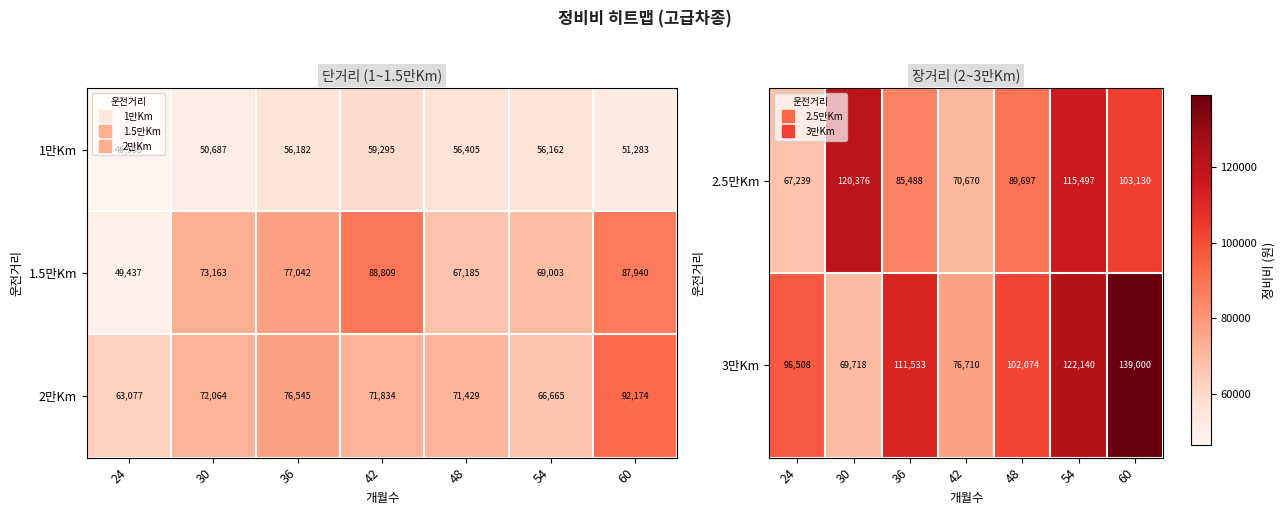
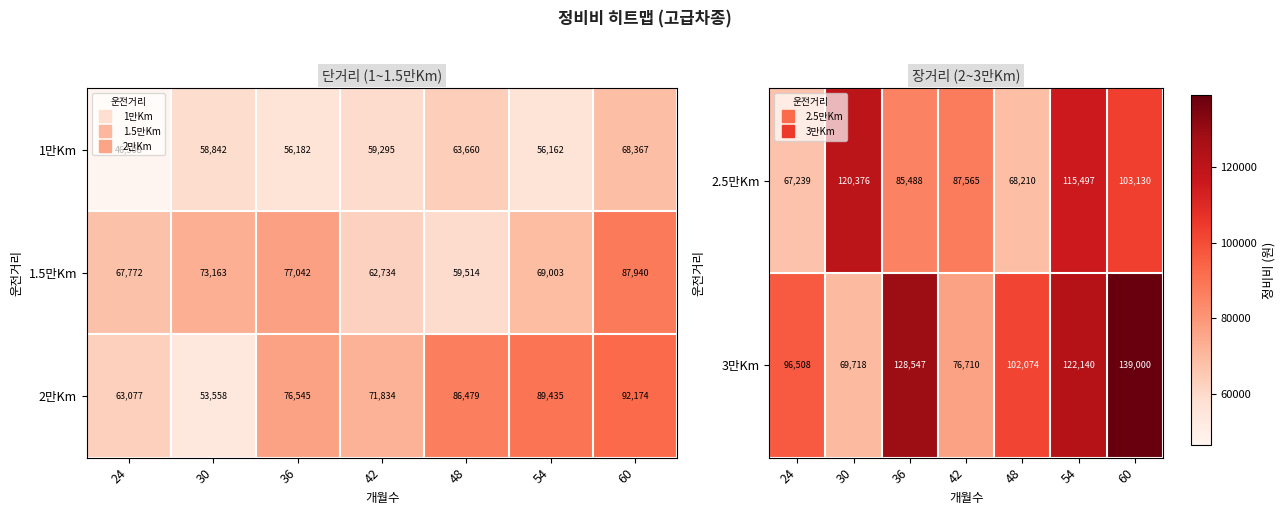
단거리 (1~1.5만Km), 1만Km, 30: 50,687 -> 58,842
단거리 (1~1.5만Km), 1만Km, 48: 56,405 -> 63,660
단거리 (1~1.5만Km), 1만Km, 60: 51,283 -> 68,367
단거리 (1~1.5만Km), 1.5만Km, 24: 49,437 -> 67,772
단거리 (1~1.5만Km), 1.5만Km, 42: 88,809 -> 62,734
단거리 (1~1.5만Km), 1.5만Km, 48: 67,185 -> 59,514
단거리 (1~1.5만Km), 2만Km, 30: 72,064 -> 53,558
단거리 (1~1.5만Km), 2만Km, 48: 71,429 -> 86,479
단거리 (1~1.5만Km), 2만Km, 54: 66,665 -> 89,435
장거리 (2~3만Km), 2.5만Km, 42: 70,670 -> 87,565
장거리 (2~3만Km), 2.5만Km, 48: 89,697 -> 68,210
장거리 (2~3만Km), 3만Km, 36: 111,533 -> 128,547
